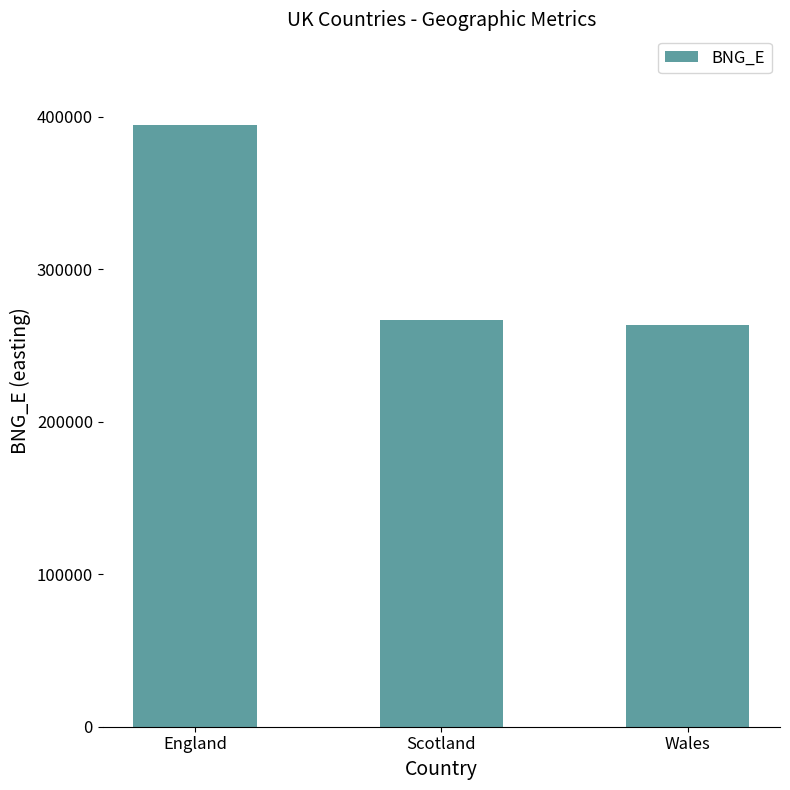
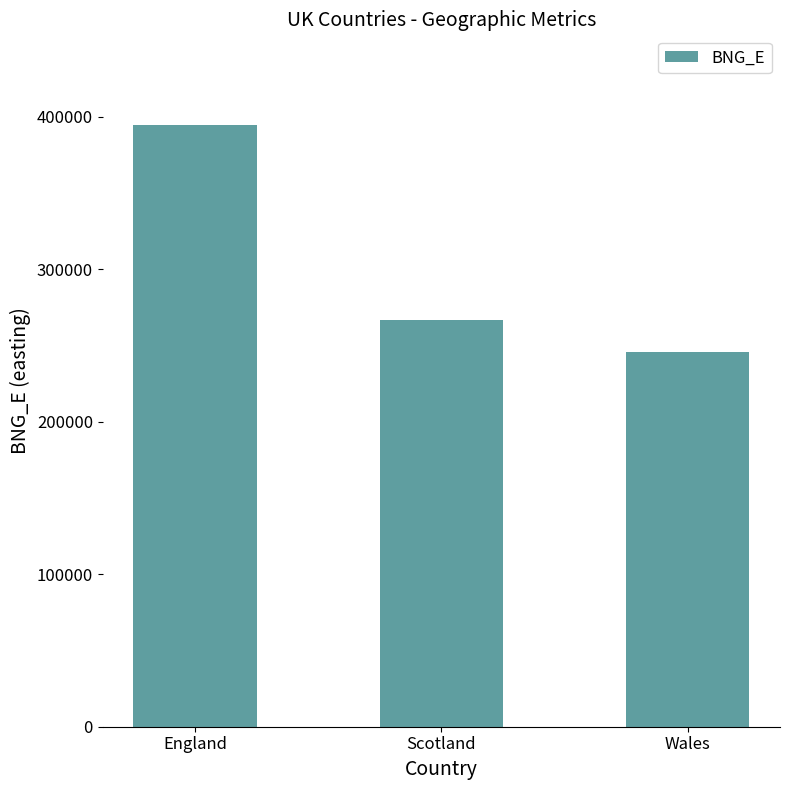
Wales: 263000 -> 246000
